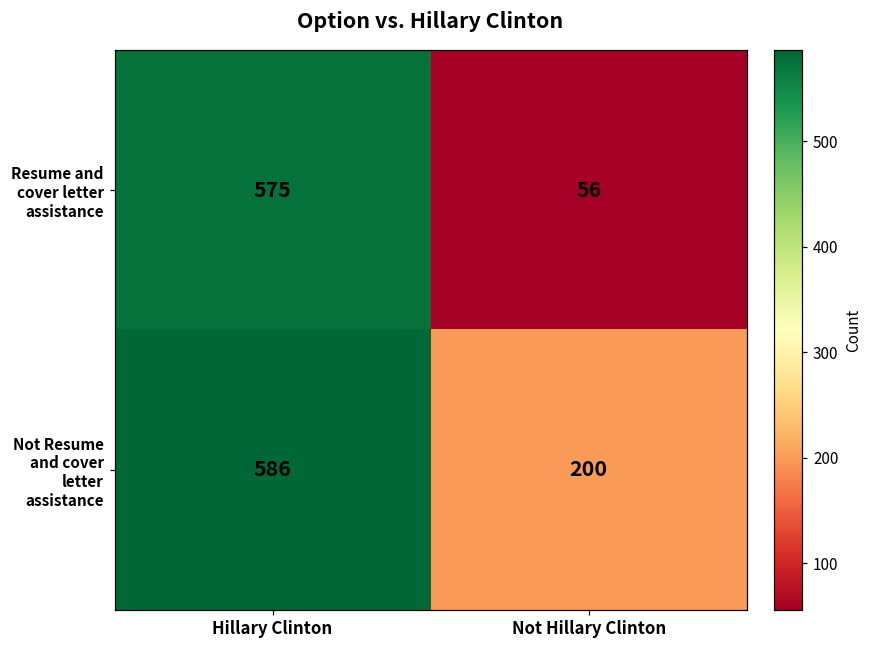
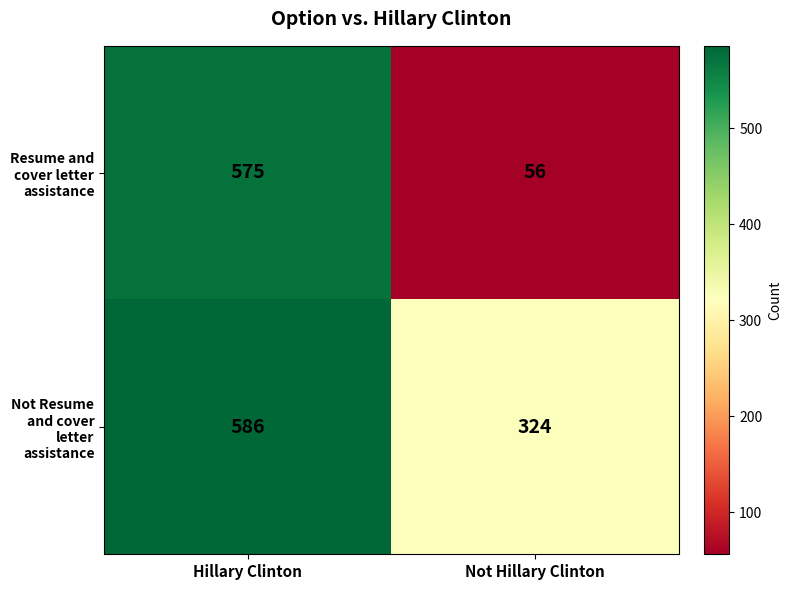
Not Resume and cover letter assistance, Not Hillary Clinton: 200 -> 324
